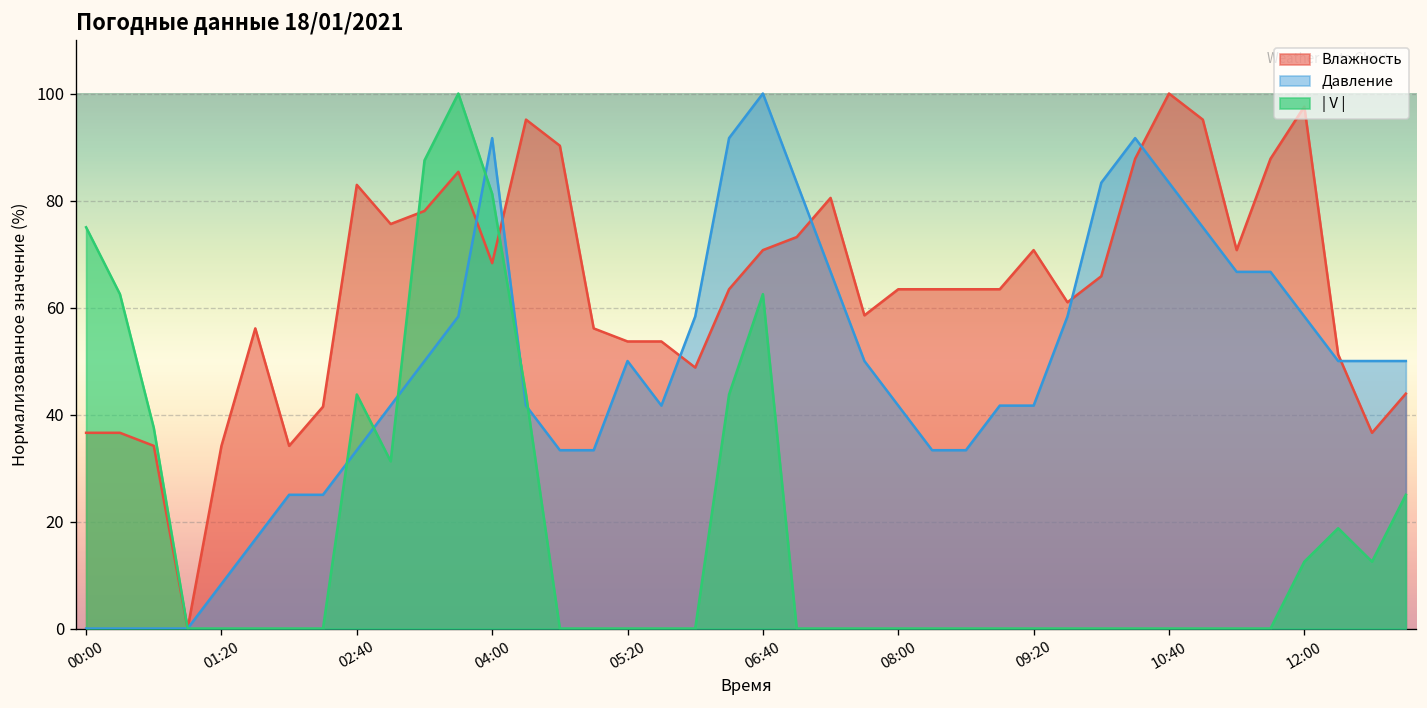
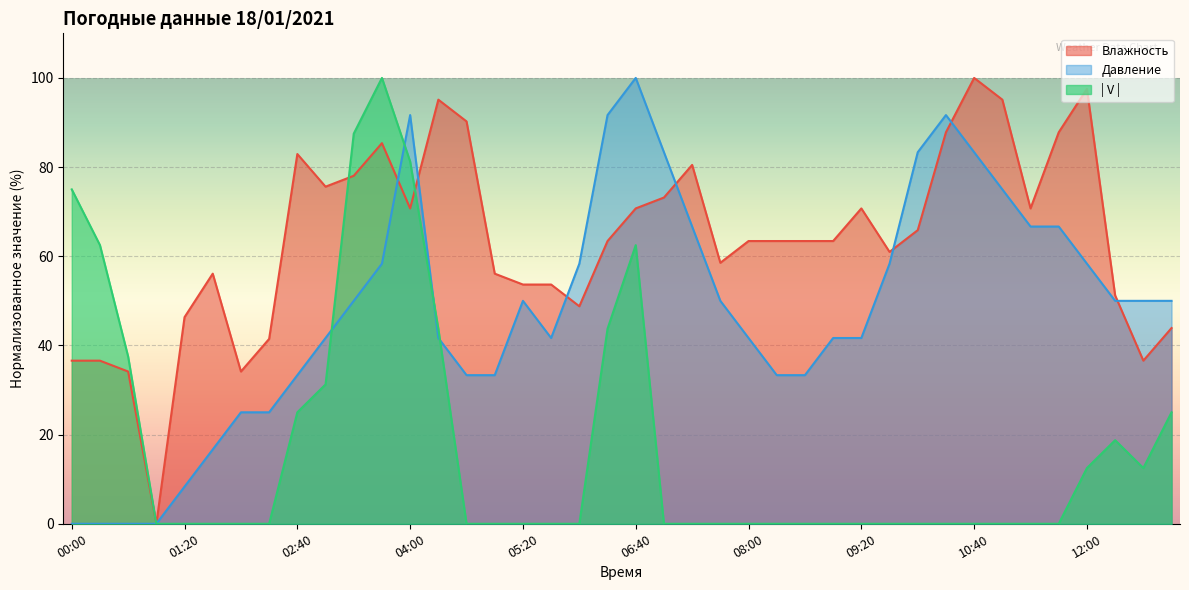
Влажность, 01:20: 34 -> 46
| V |, 02:40: 44 -> 25
Влажность, 04:00: 68 -> 71
